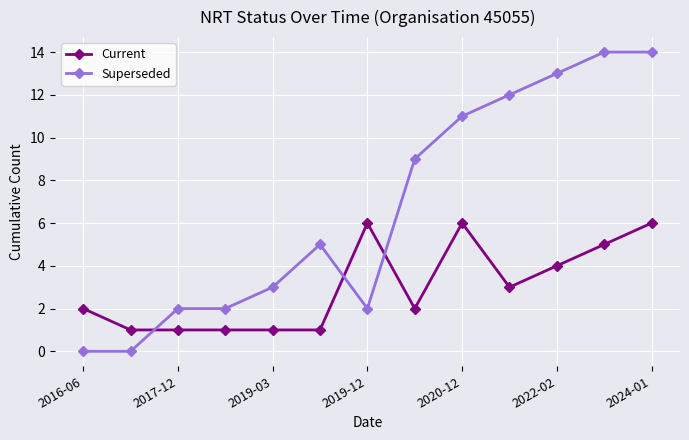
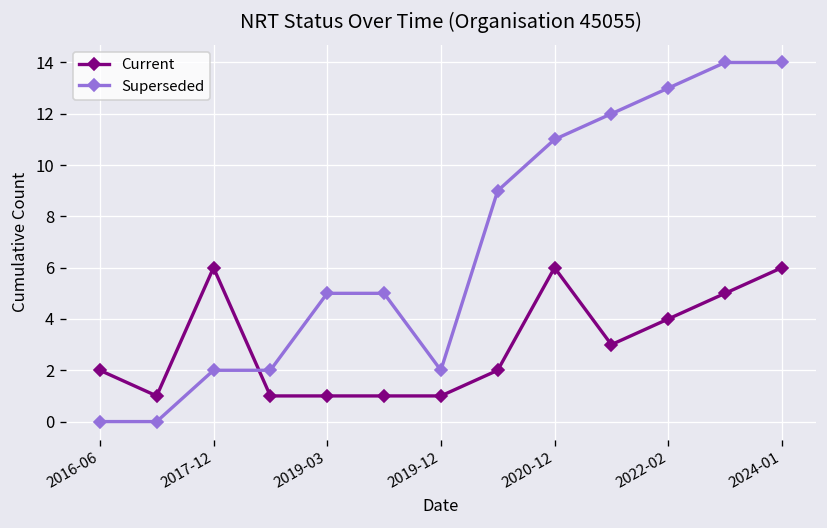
Current, 2017-12: 1 -> 6
Superseded, 2019-03: 3 -> 5
Current, 2019-12: 6 -> 1
